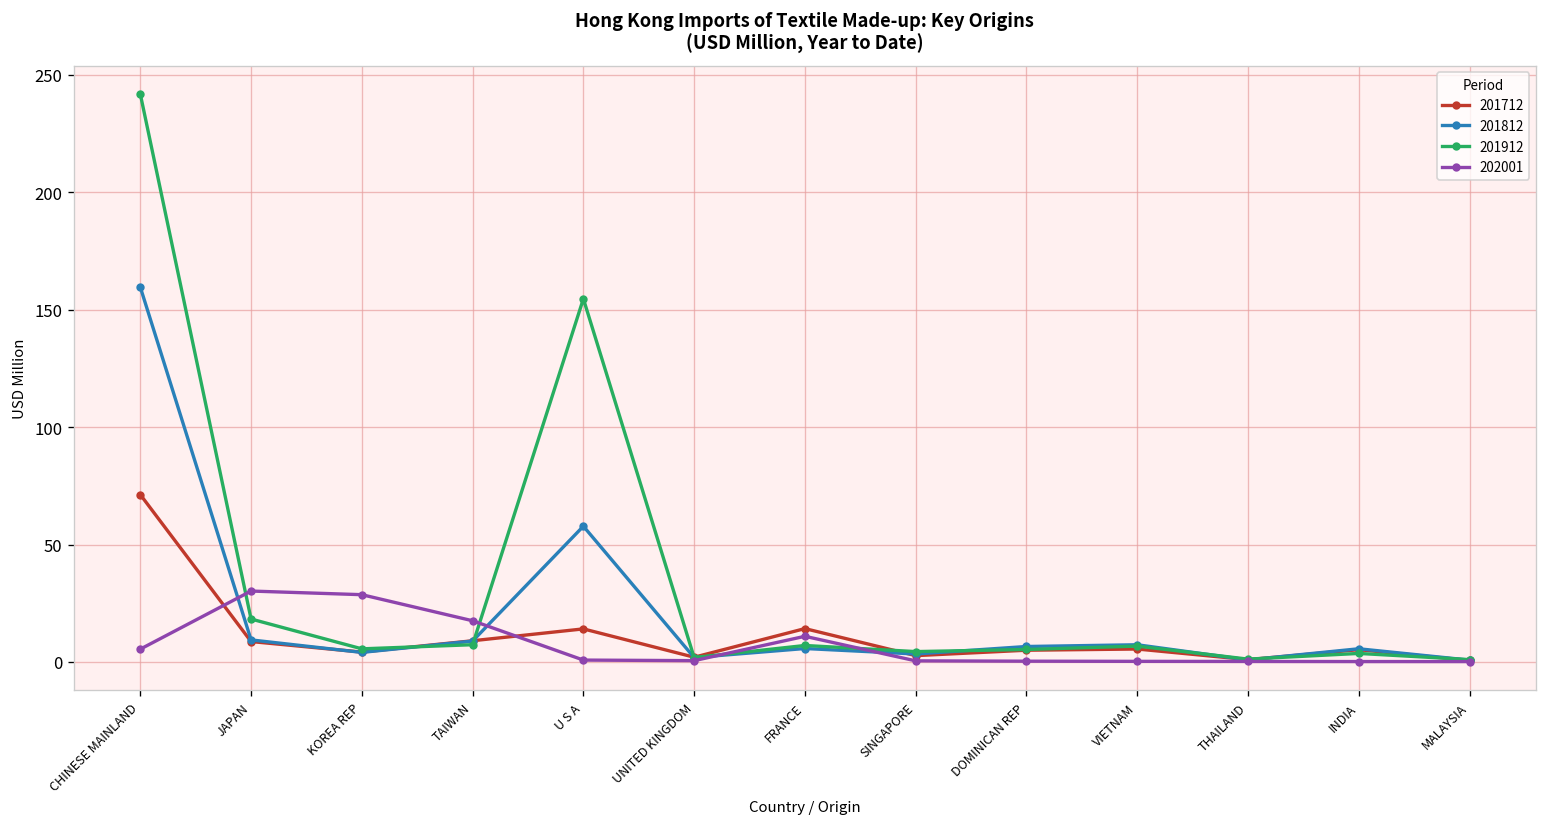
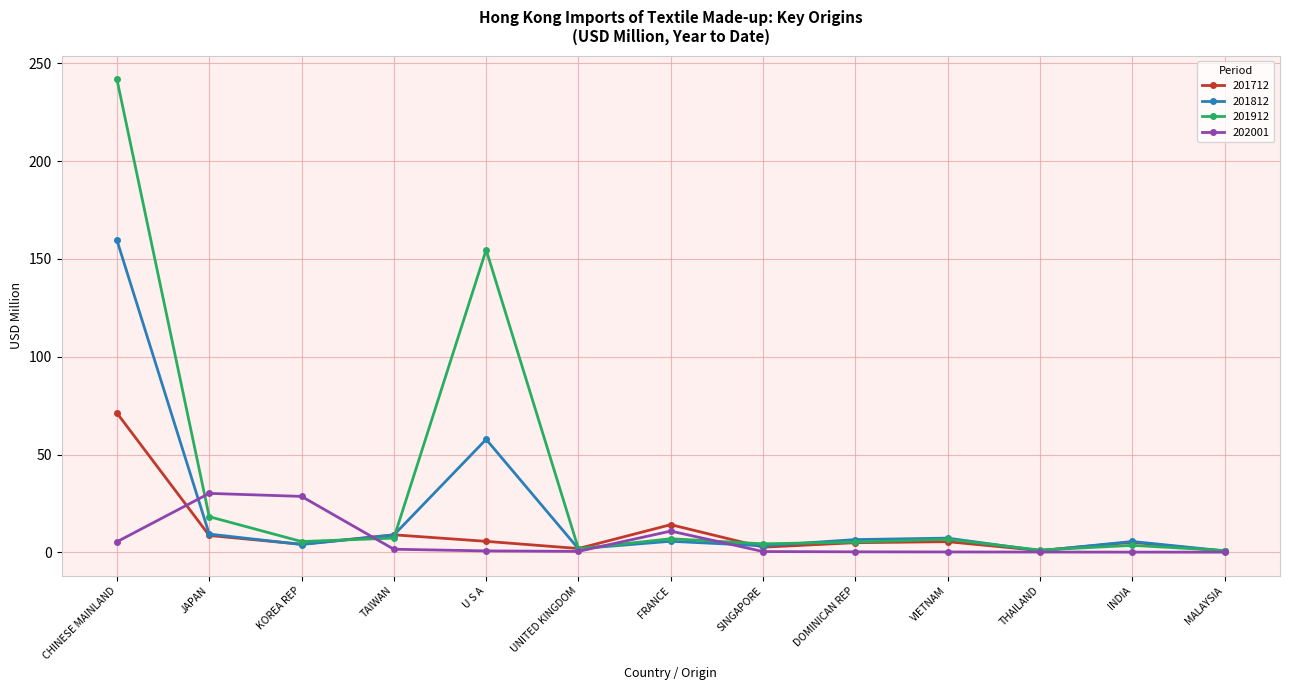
202001, TAIWAN: 18 -> 2
201712, U S A: 14 -> 6
